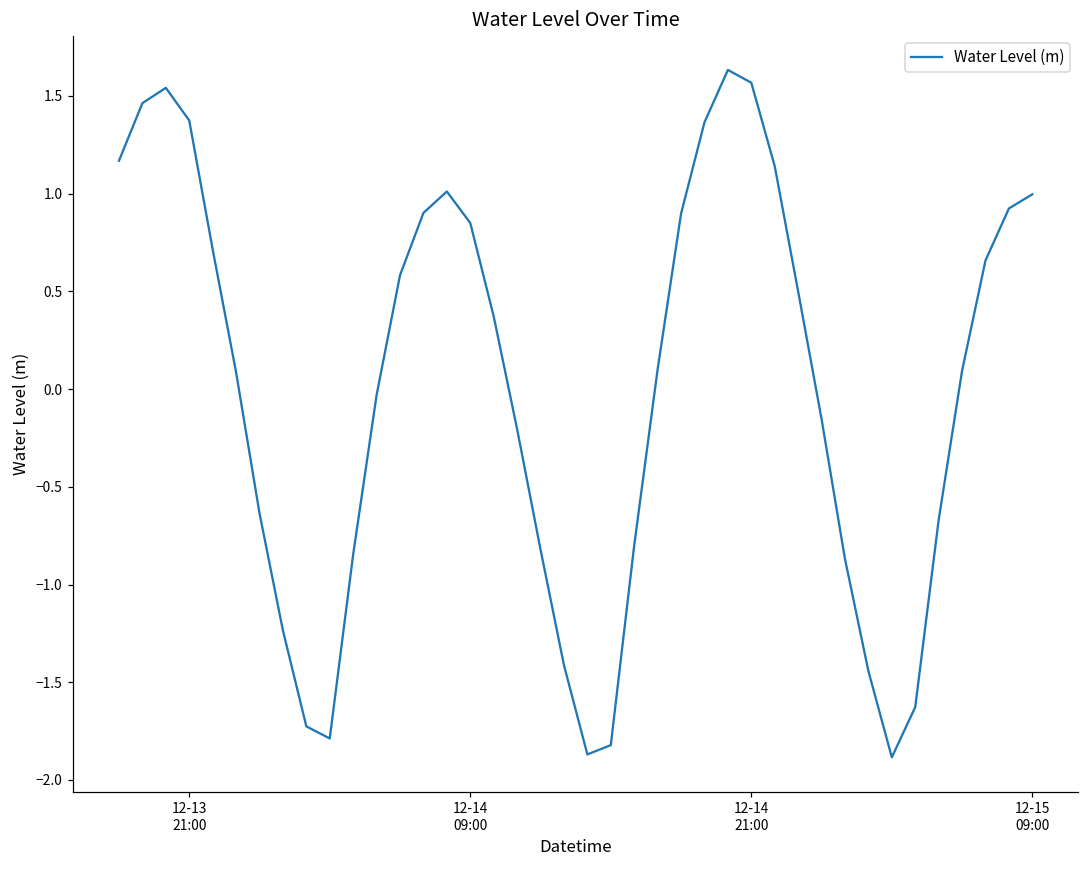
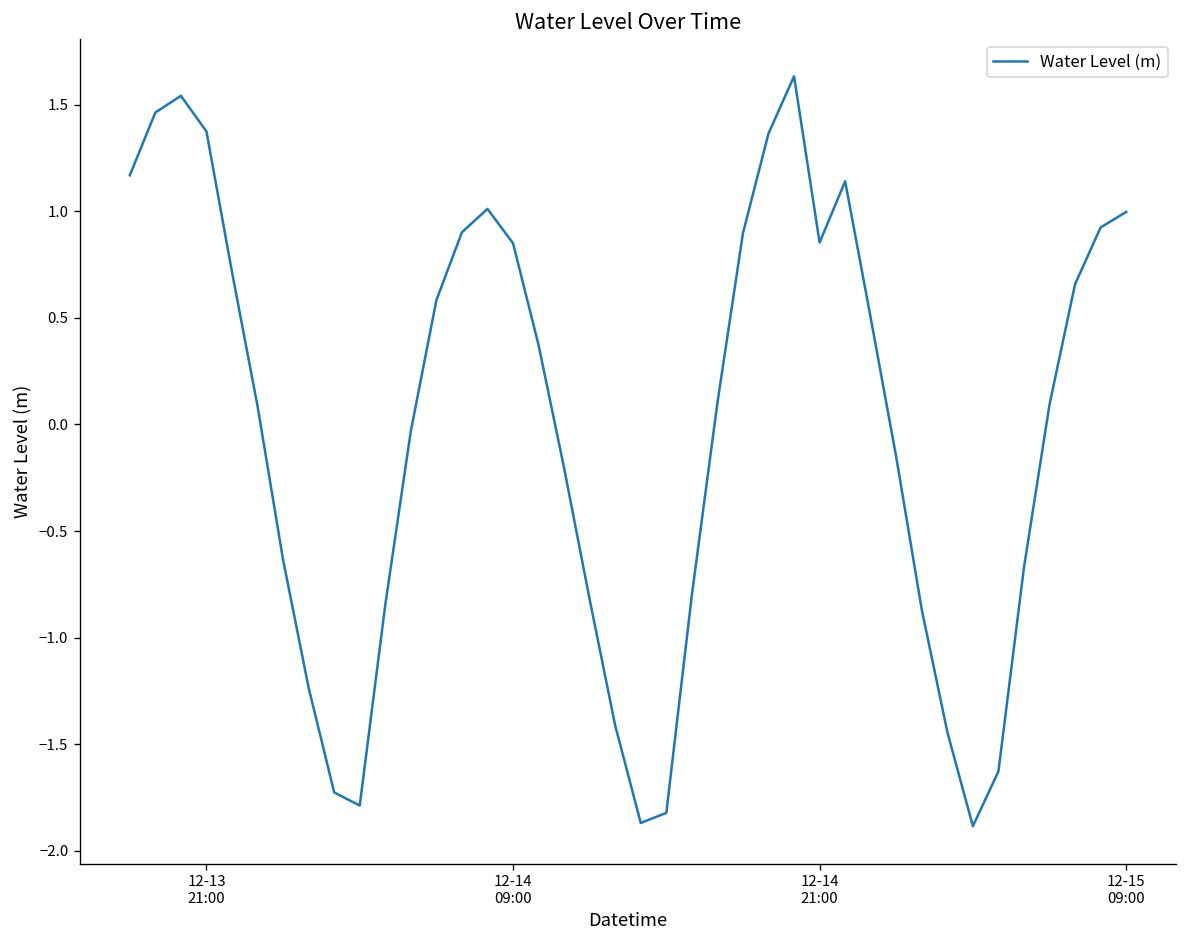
12-14 21:00: 1.57 -> 0.85
